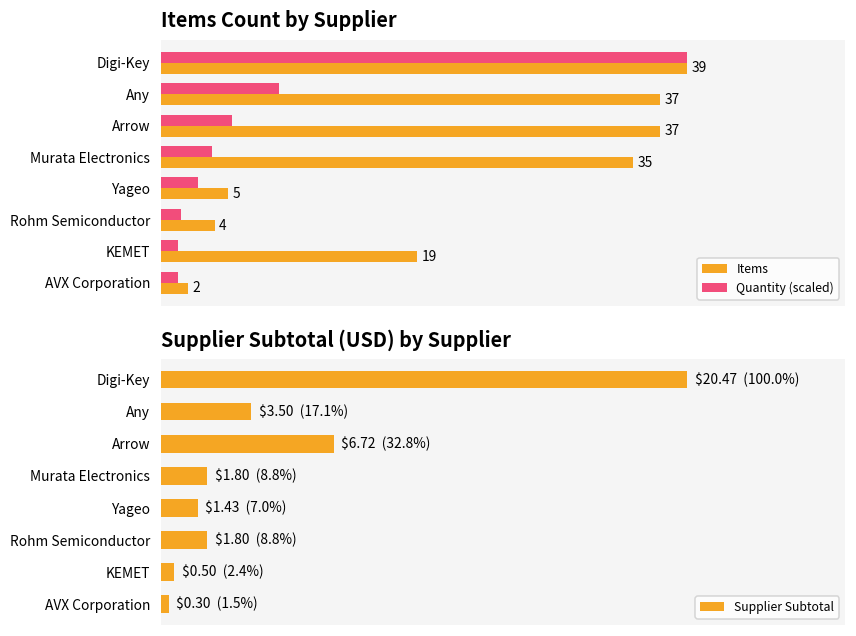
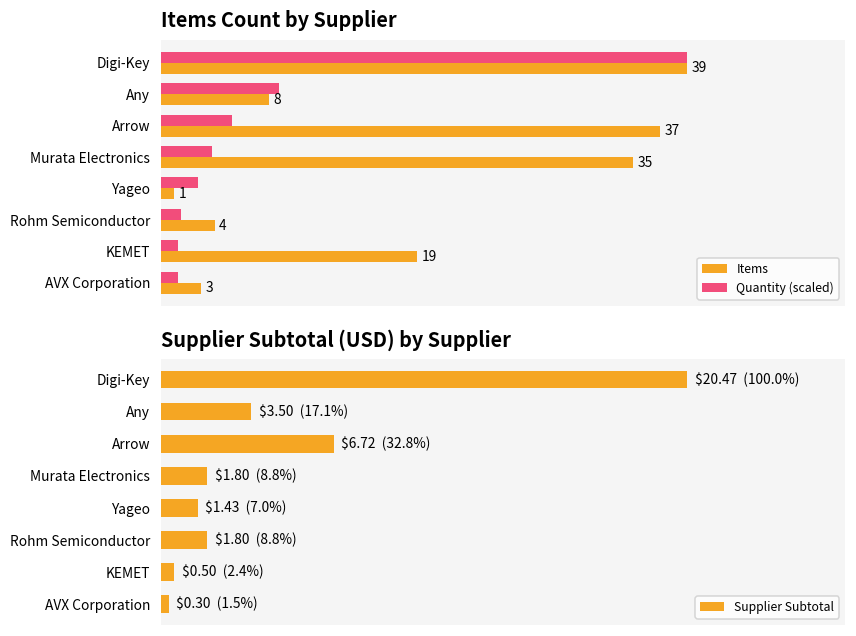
Items Count by Supplier, Items, Any: 37 -> 8
Items Count by Supplier, Items, Yageo: 5 -> 1
Items Count by Supplier, Items, AVX Corporation: 2 -> 3
